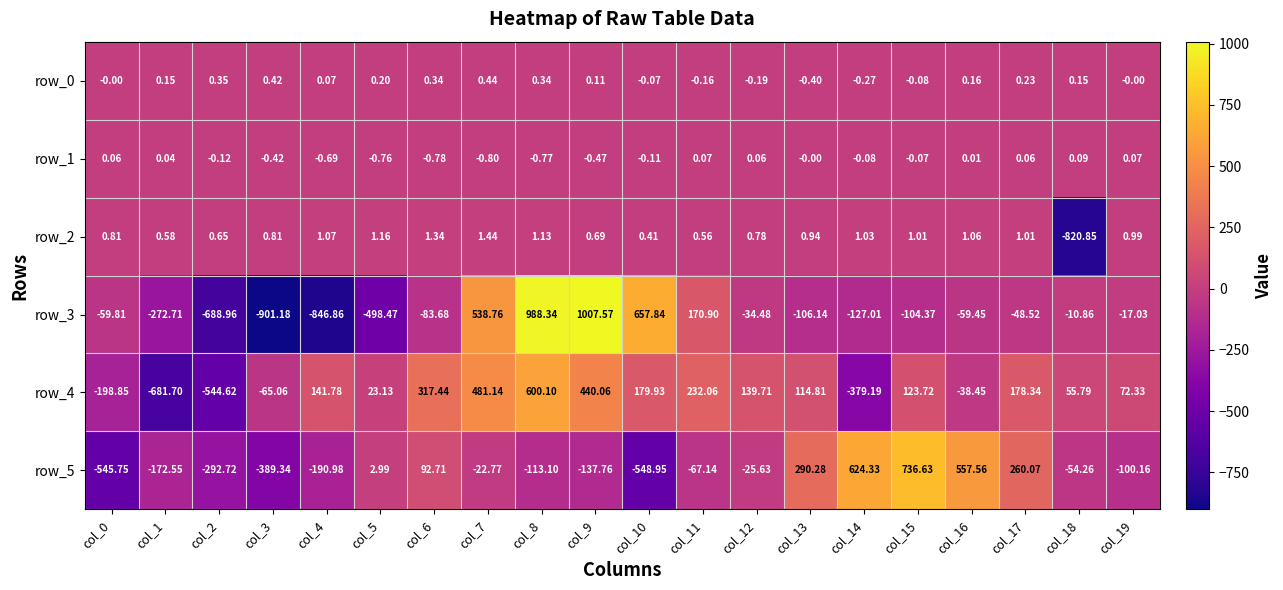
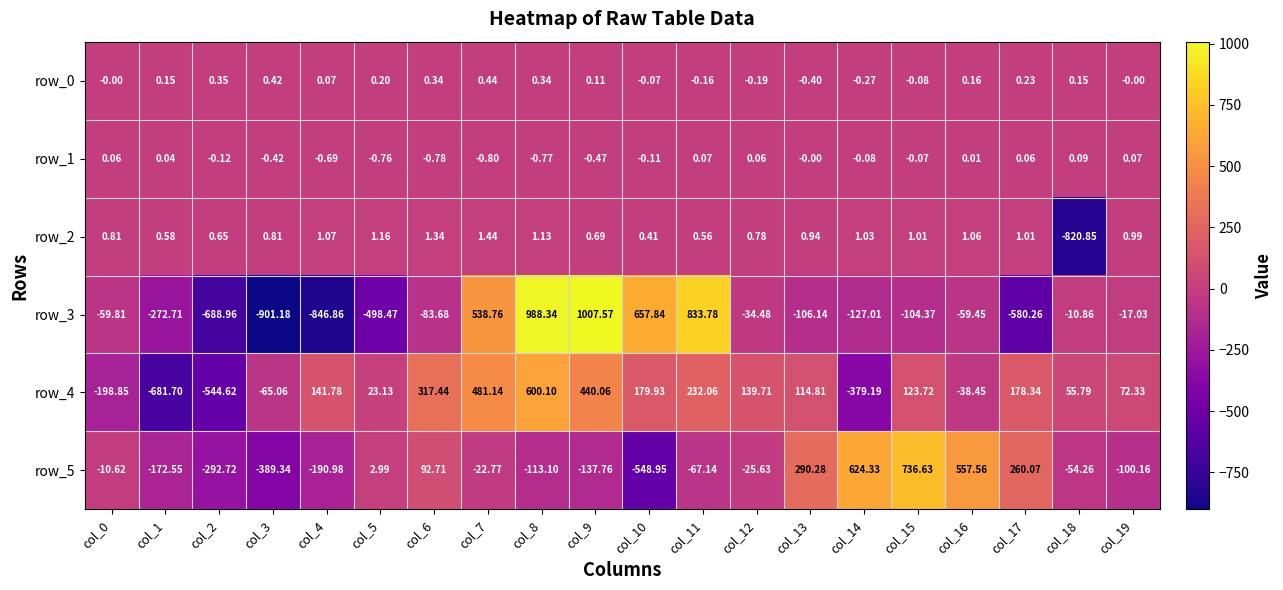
row_3, col_11: 170.90 -> 833.78
row_3, col_17: -48.52 -> -580.26
row_5, col_0: -545.75 -> -10.62
